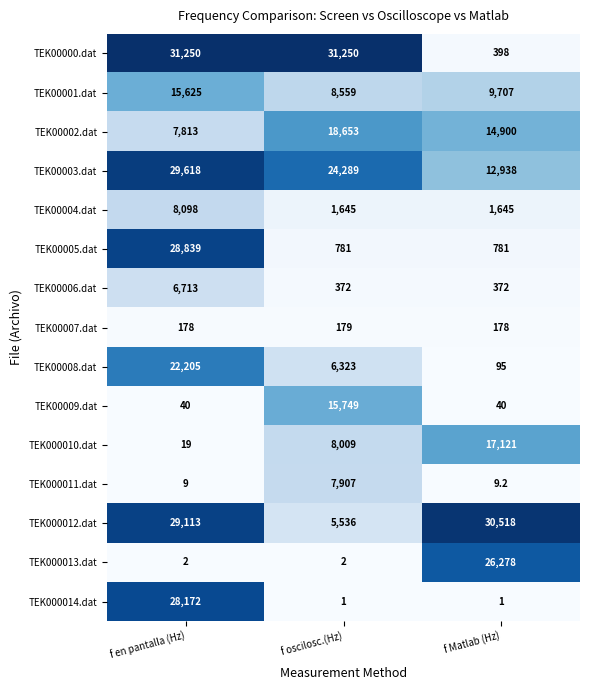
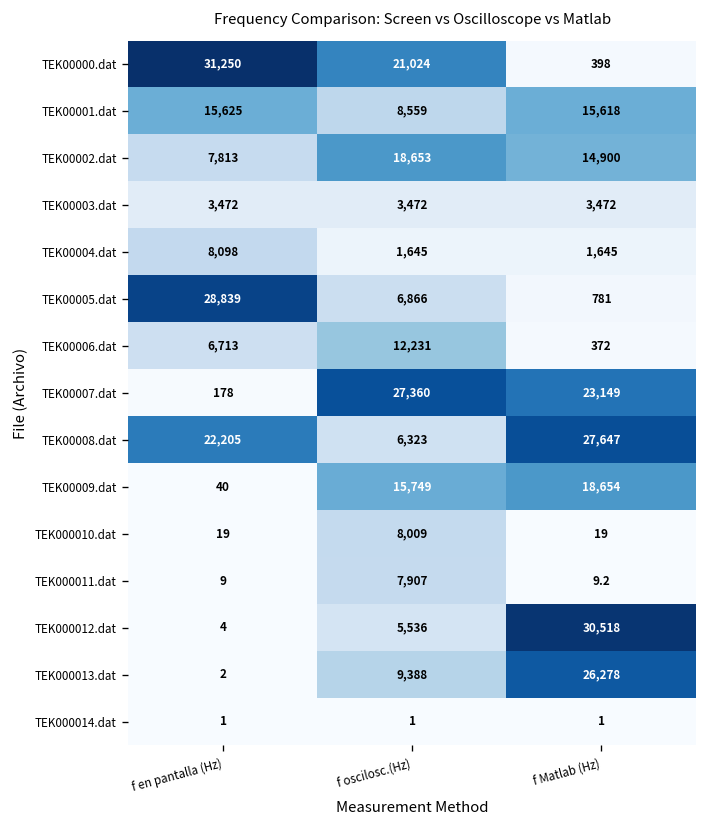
TEK00000.dat, f oscilosc.(Hz): 31,250 -> 21,024
TEK00001.dat, f Matlab (Hz): 9,707 -> 15,618
TEK00003.dat, f en pantalla (Hz): 29,618 -> 3,472
TEK00003.dat, f oscilosc.(Hz): 24,289 -> 3,472
TEK00003.dat, f Matlab (Hz): 12,938 -> 3,472
TEK00005.dat, f oscilosc.(Hz): 781 -> 6,866
TEK00006.dat, f oscilosc.(Hz): 372 -> 12,231
TEK00007.dat, f oscilosc.(Hz): 179 -> 27,360
TEK00007.dat, f Matlab (Hz): 178 -> 23,149
TEK00008.dat, f Matlab (Hz): 95 -> 27,647
TEK00009.dat, f Matlab (Hz): 40 -> 18,654
TEK000010.dat, f Matlab (Hz): 17,121 -> 19
TEK000012.dat, f en pantalla (Hz): 29,113 -> 4
TEK000013.dat, f oscilosc.(Hz): 2 -> 9,388
TEK000014.dat, f en pantalla (Hz): 28,172 -> 1
